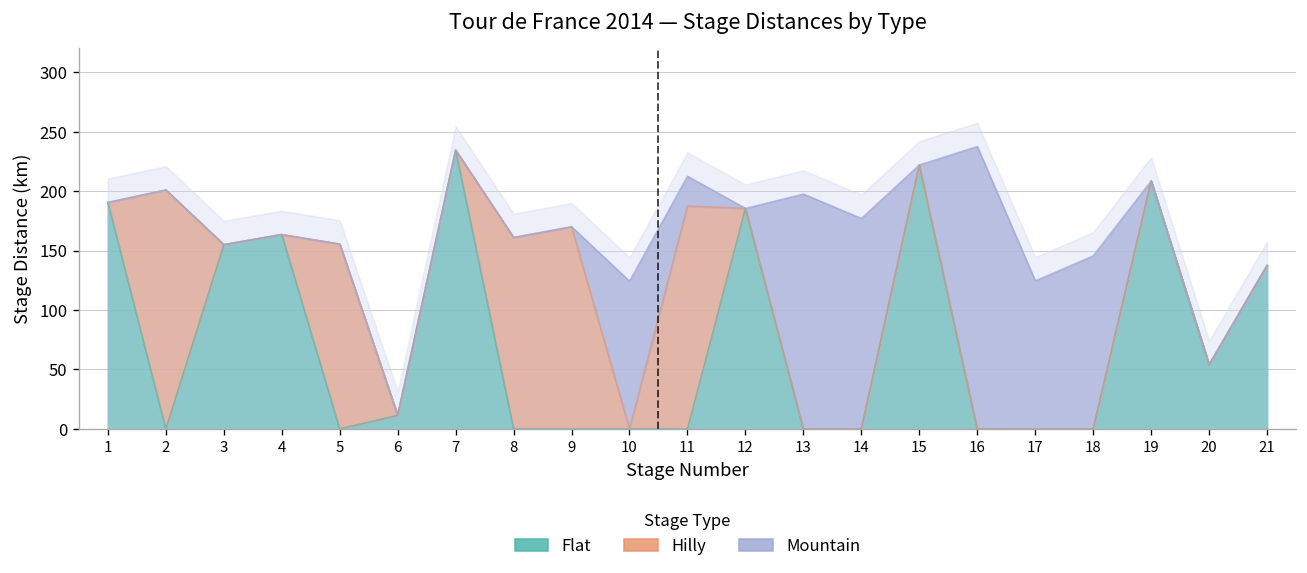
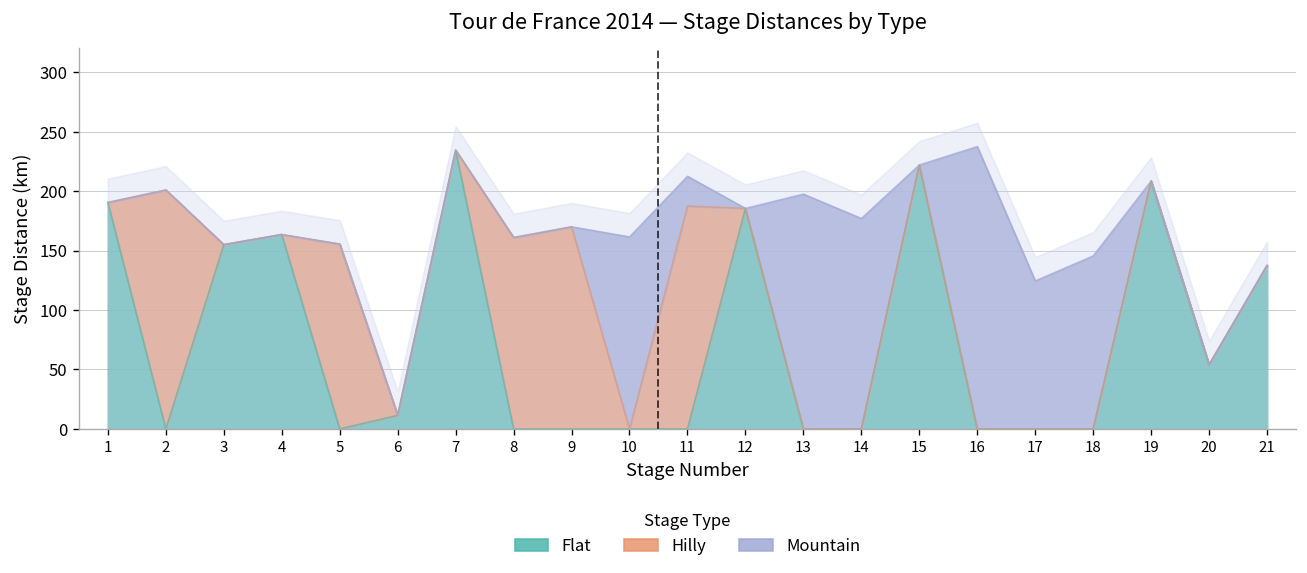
Mountain, 10: 120 -> 160
